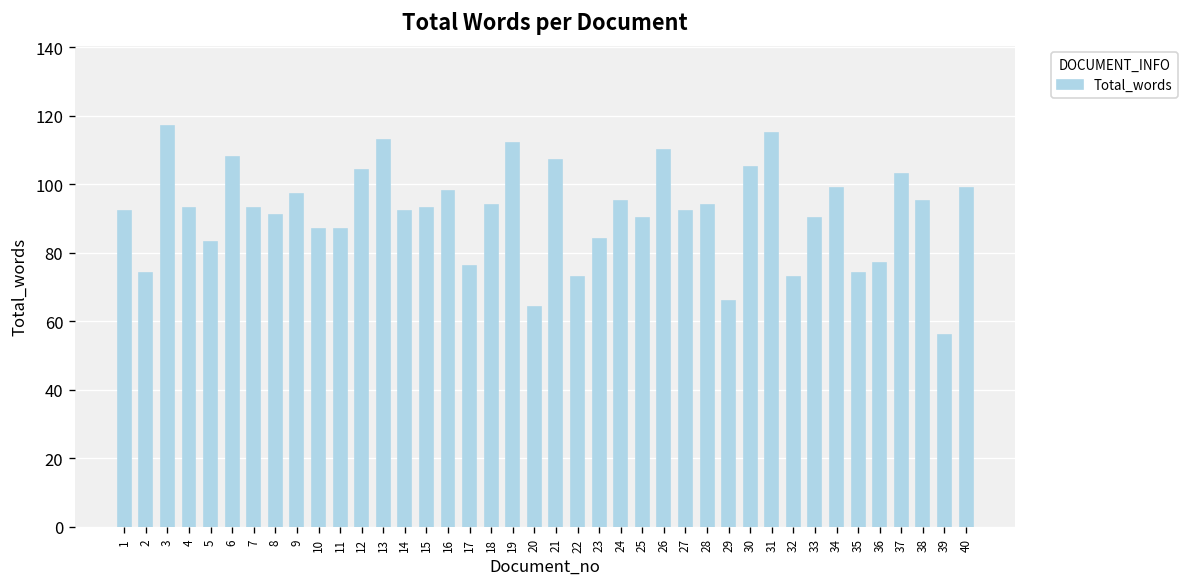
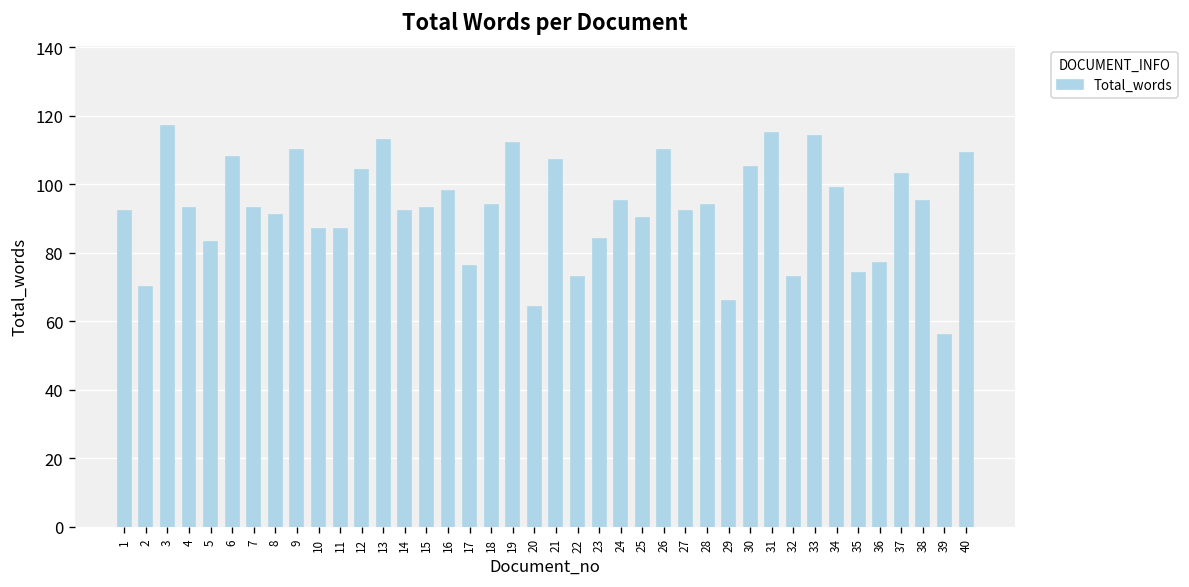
2: 74 -> 70
9: 97 -> 110
33: 90 -> 114
40: 99 -> 109
